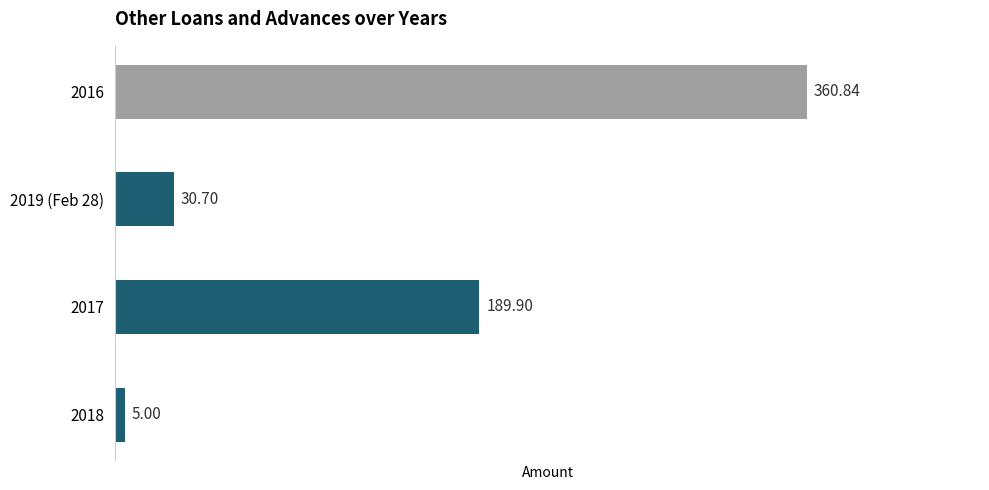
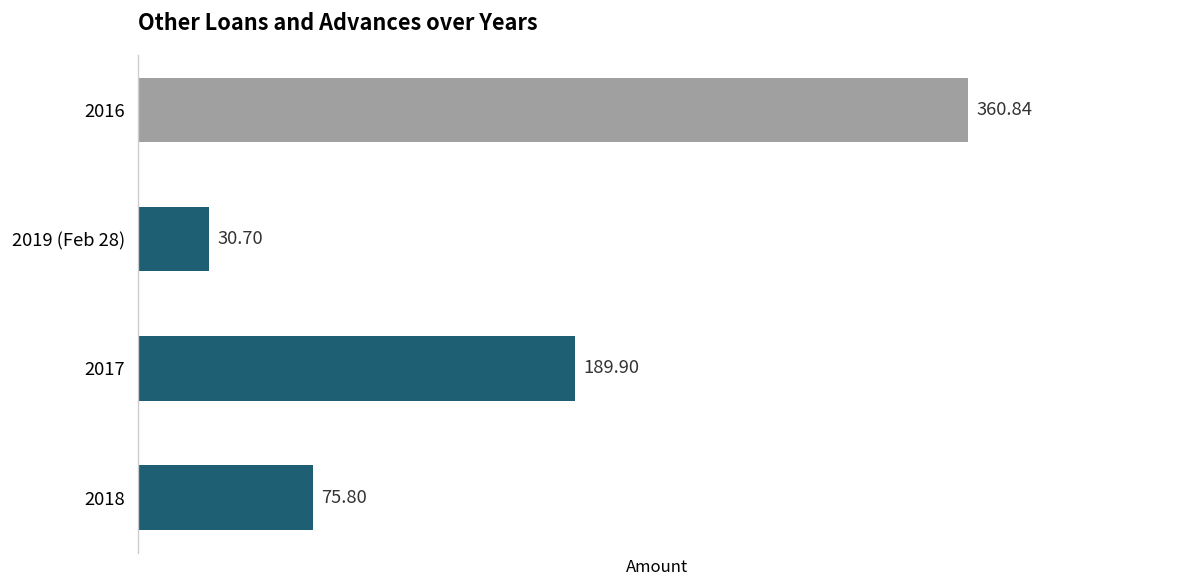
2018: 5.00 -> 75.80
